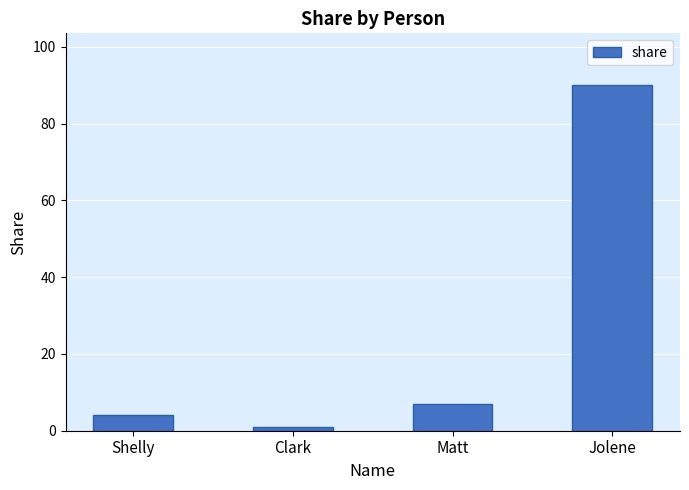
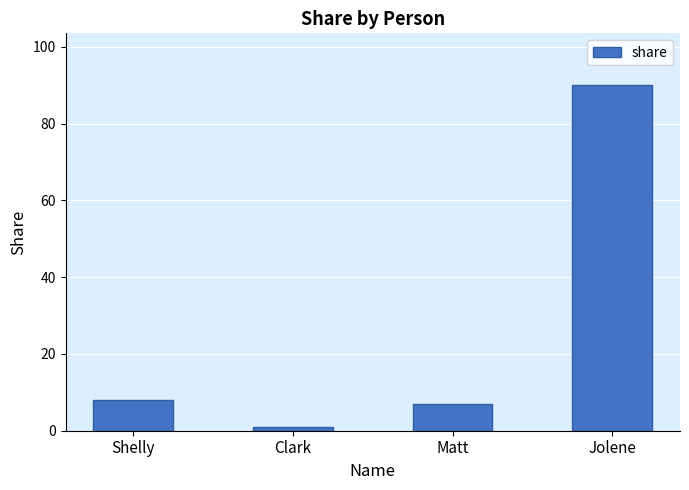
Shelly: 4 -> 8
